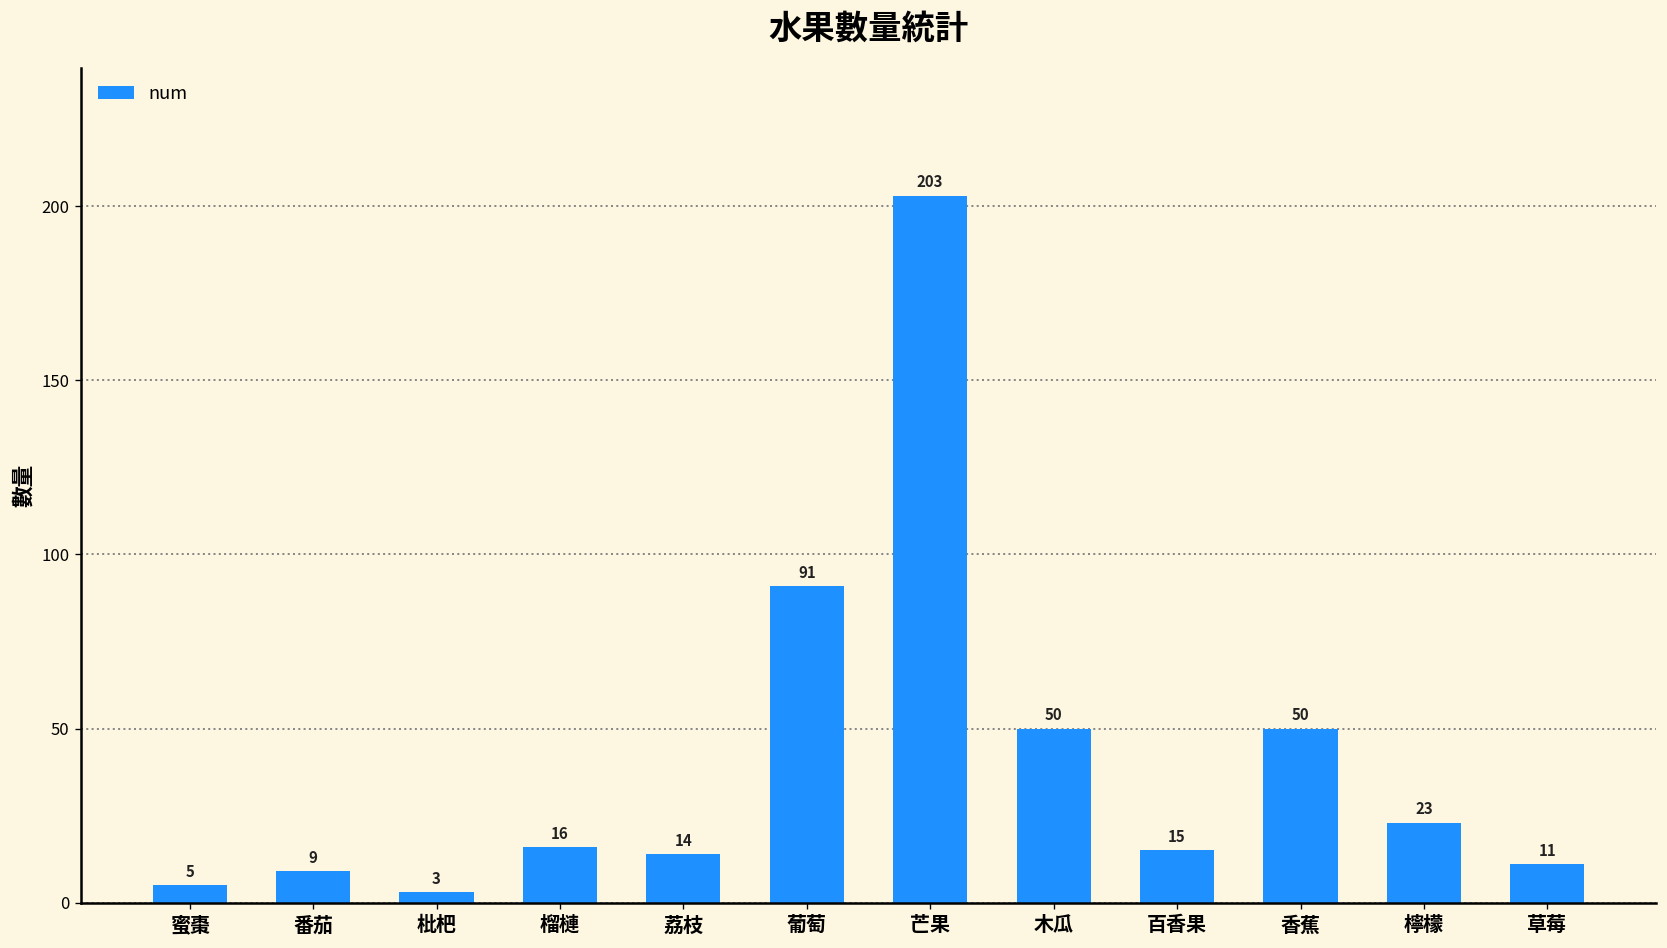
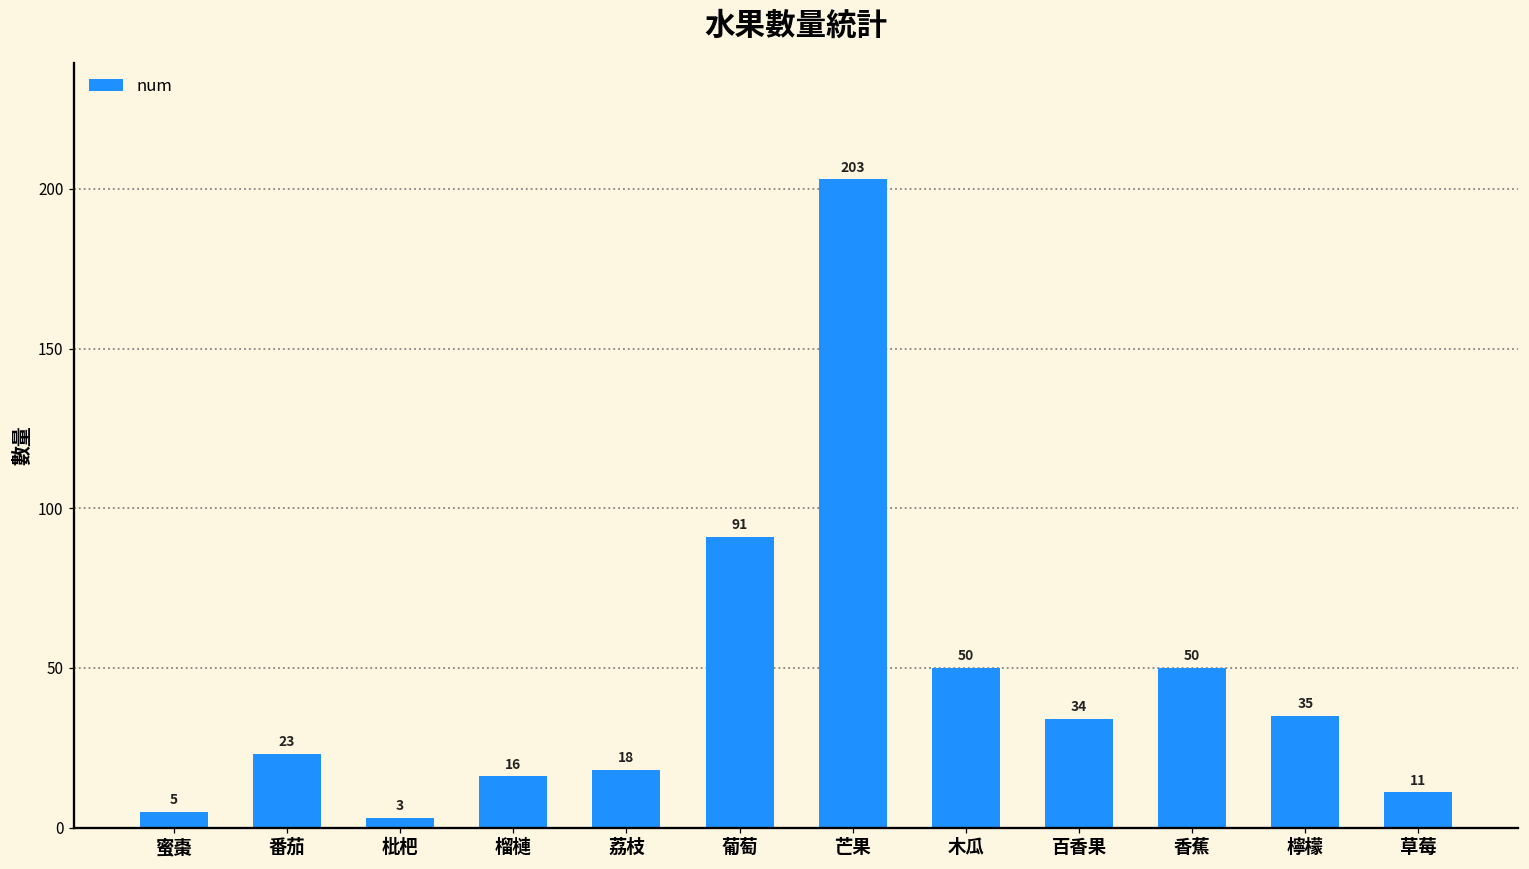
番茄: 9 -> 23
荔枝: 14 -> 18
百香果: 15 -> 34
檸檬: 23 -> 35
